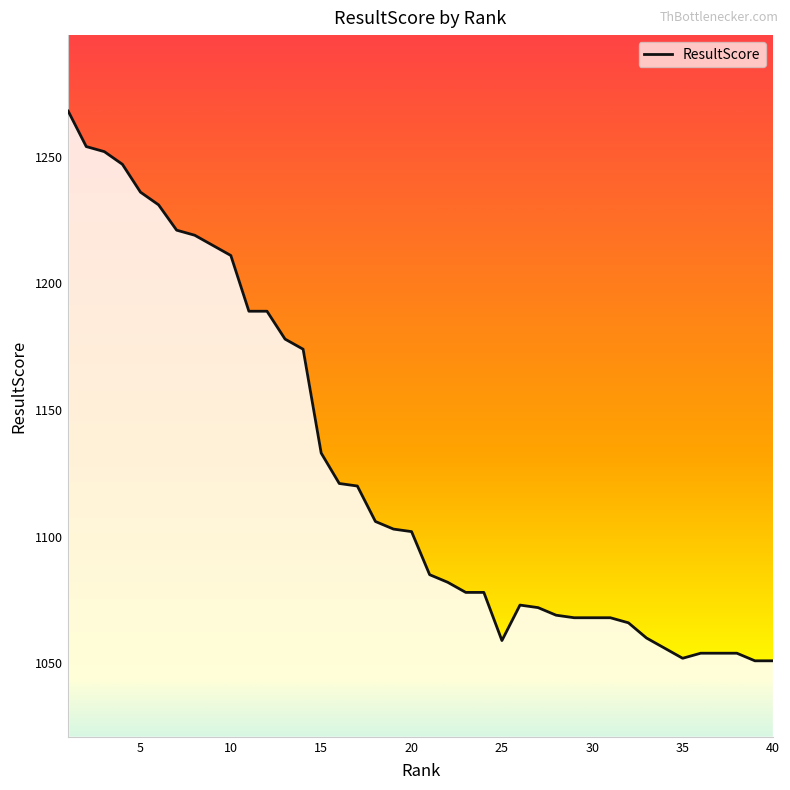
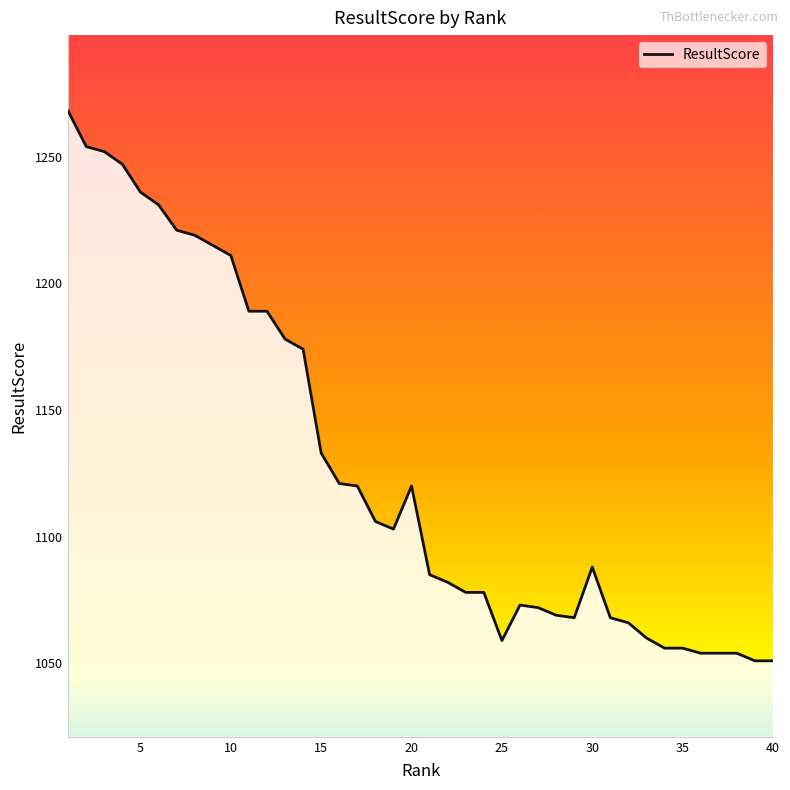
20: 1102 -> 1120
30: 1068 -> 1088
35: 1052 -> 1056
